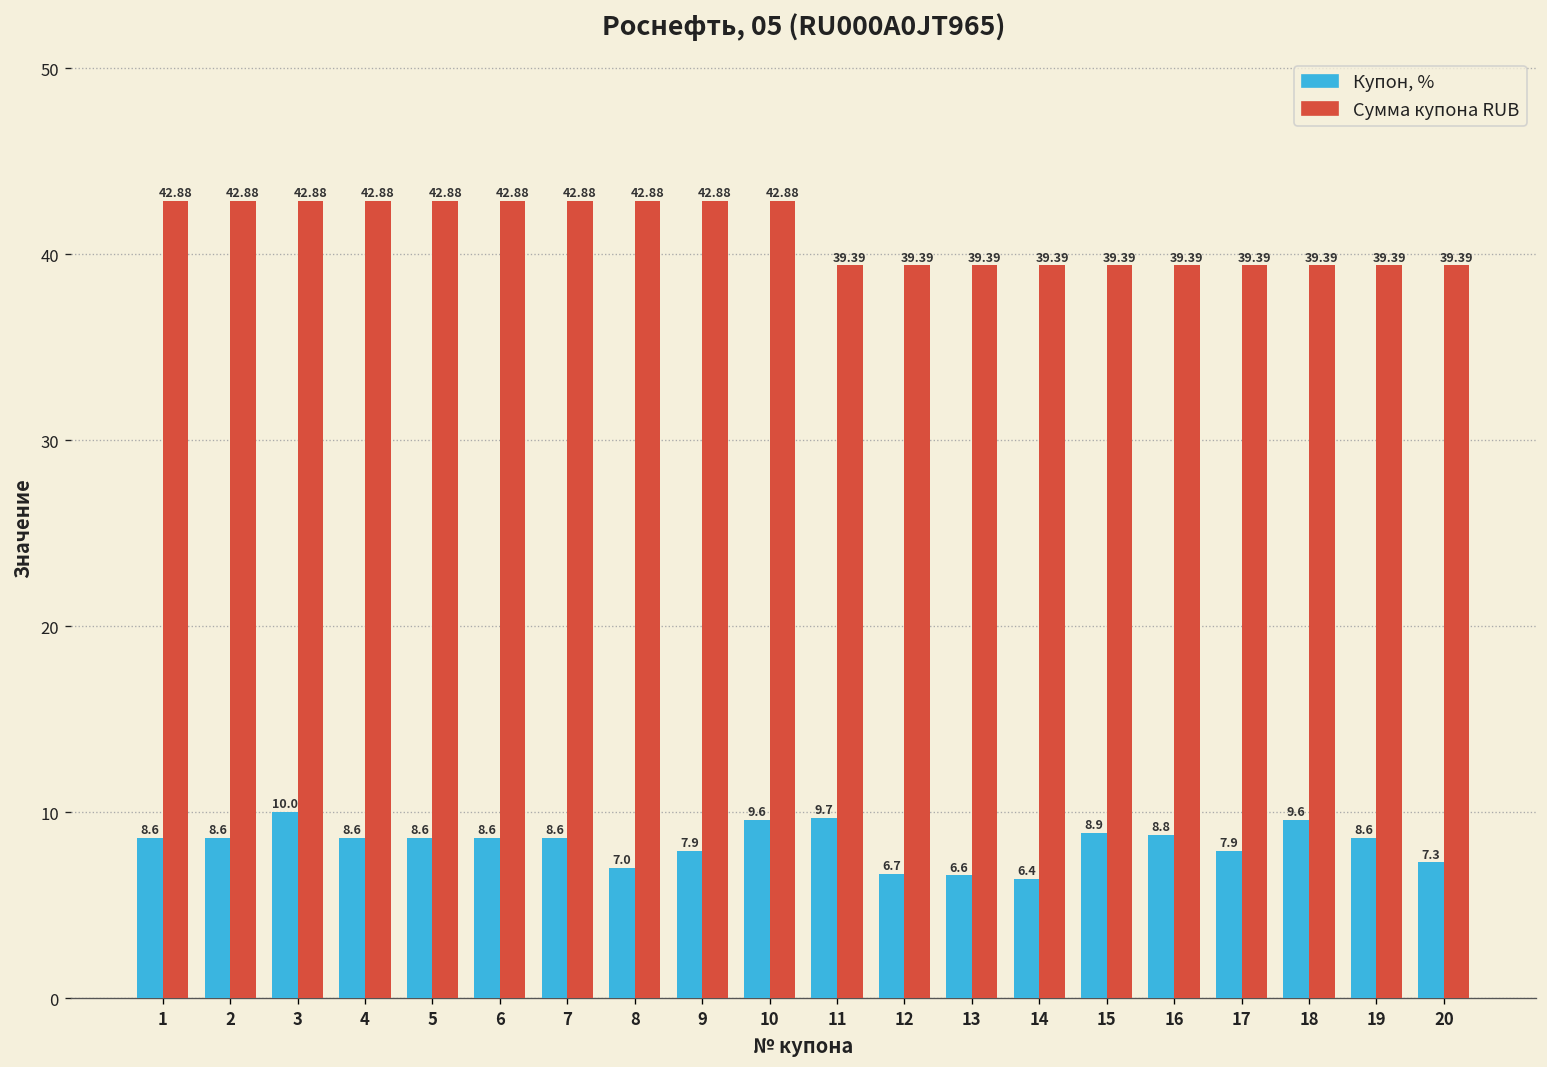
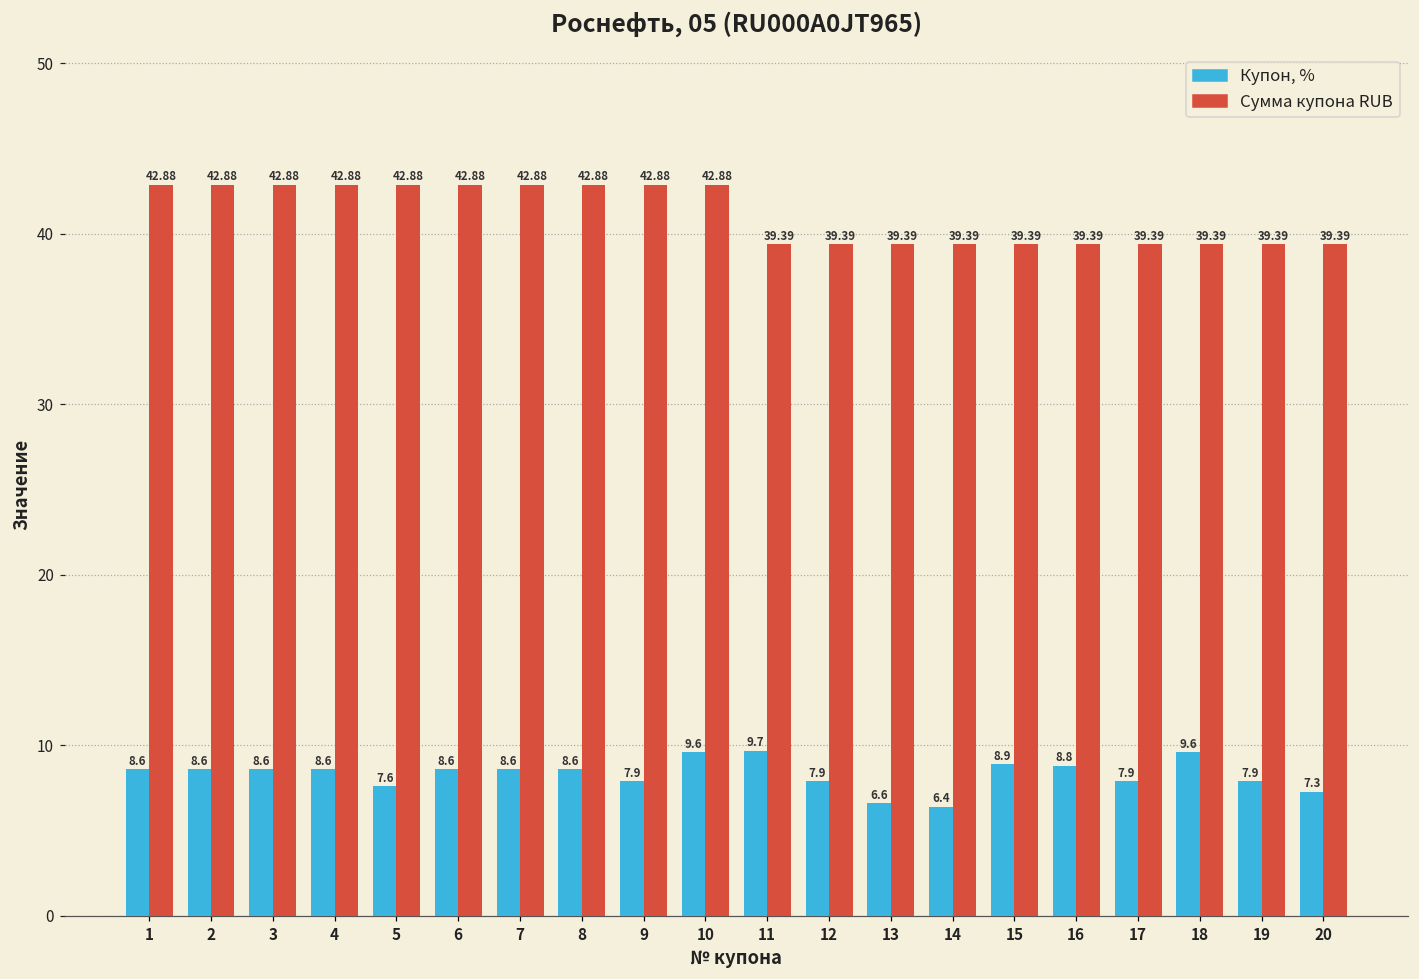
Купон, %, 3: 10.0 -> 8.6
Купон, %, 5: 8.6 -> 7.6
Купон, %, 8: 7.0 -> 8.6
Купон, %, 12: 6.7 -> 7.9
Купон, %, 19: 8.6 -> 7.9
